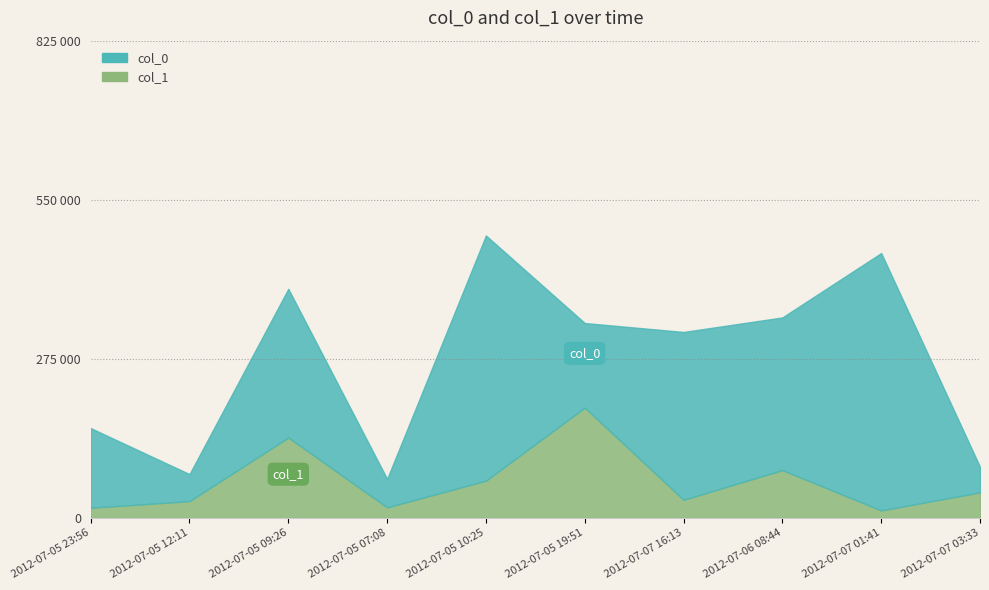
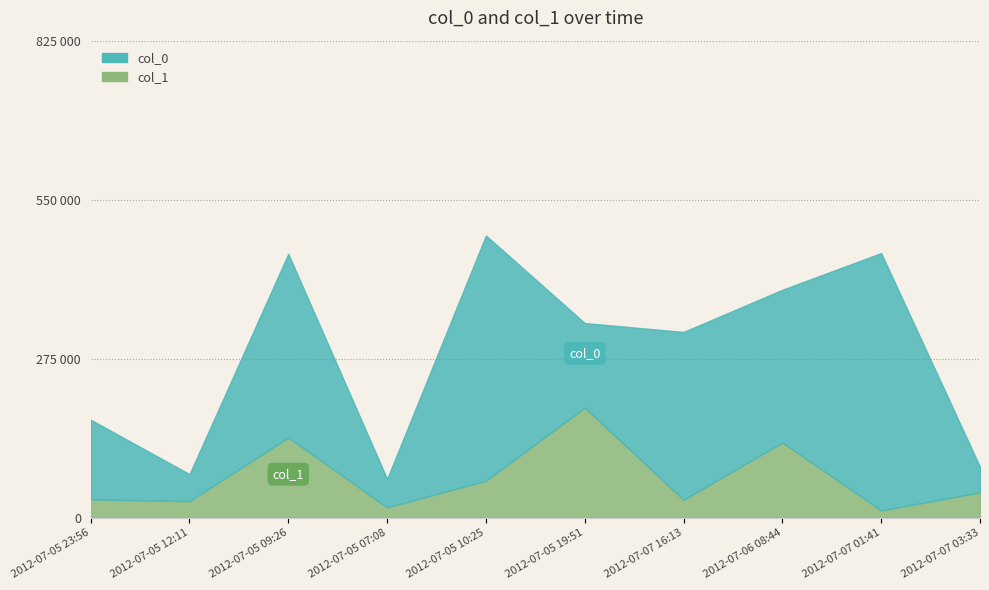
col_1, 2012-07-05 23:56: 20000 -> 30000
col_0, 2012-07-05 09:26: 260000 -> 320000
col_1, 2012-07-06 08:44: 80000 -> 130000
